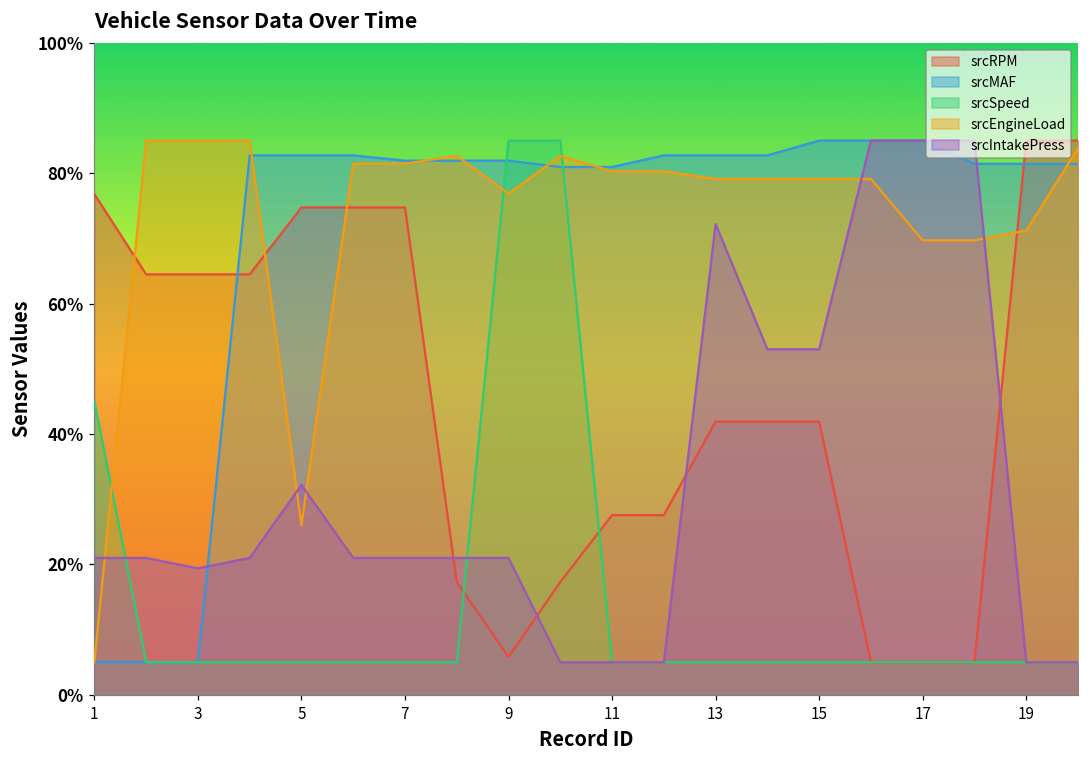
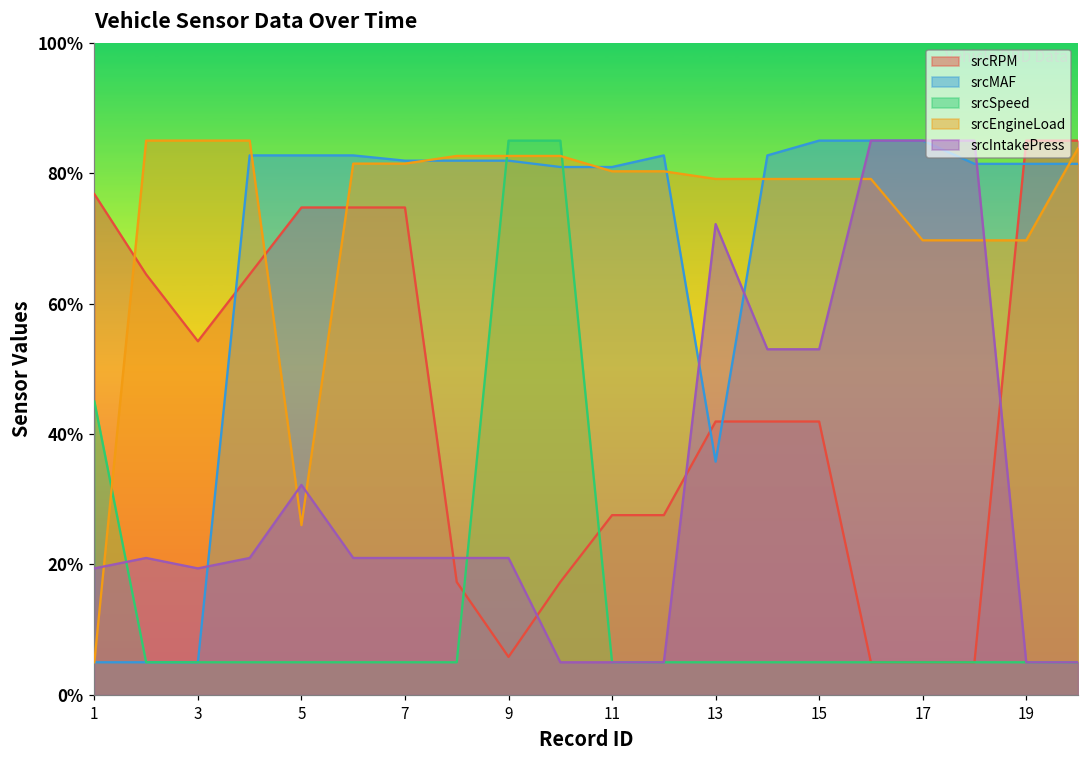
srcIntakePress, 1: 21% -> 19%
srcRPM, 3: 64% -> 54%
srcEngineLoad, 9: 77% -> 83%
srcMAF, 13: 83% -> 36%
srcEngineLoad, 19: 71% -> 70%
